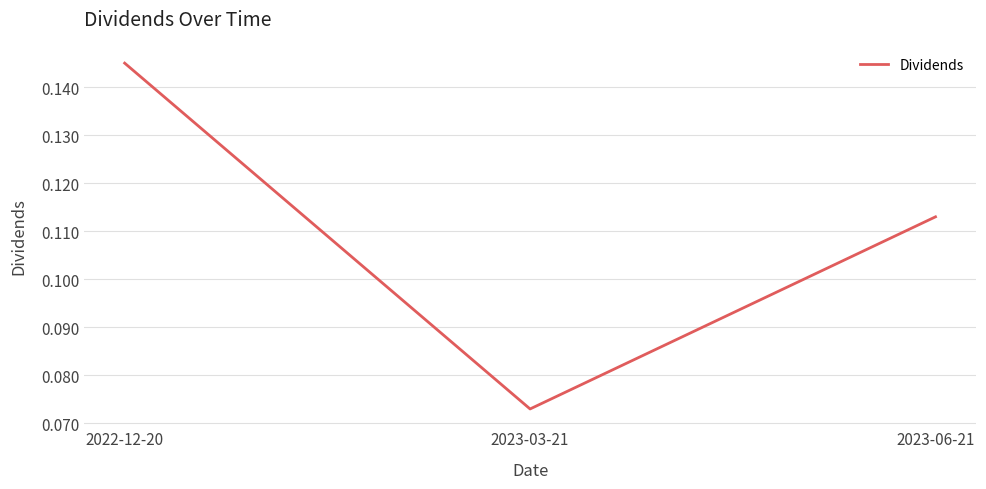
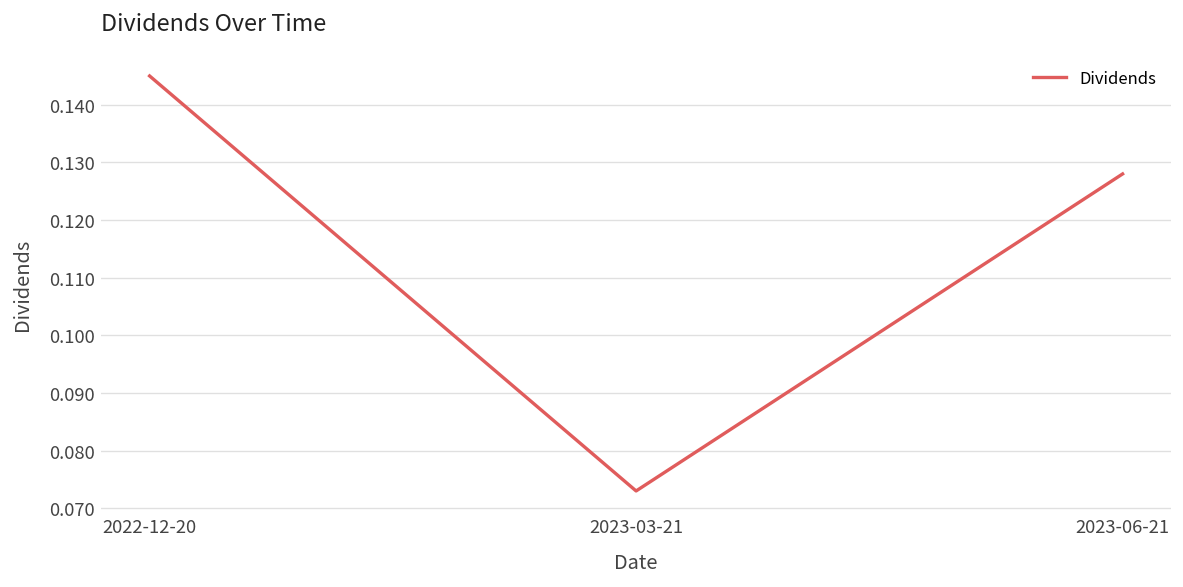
2023-06-21: 0.113 -> 0.128
